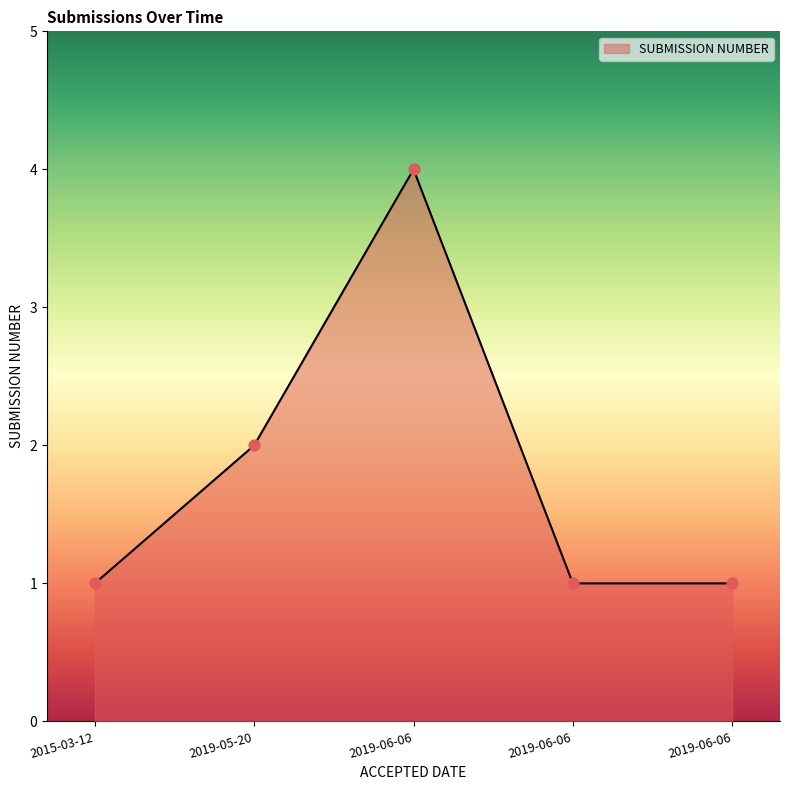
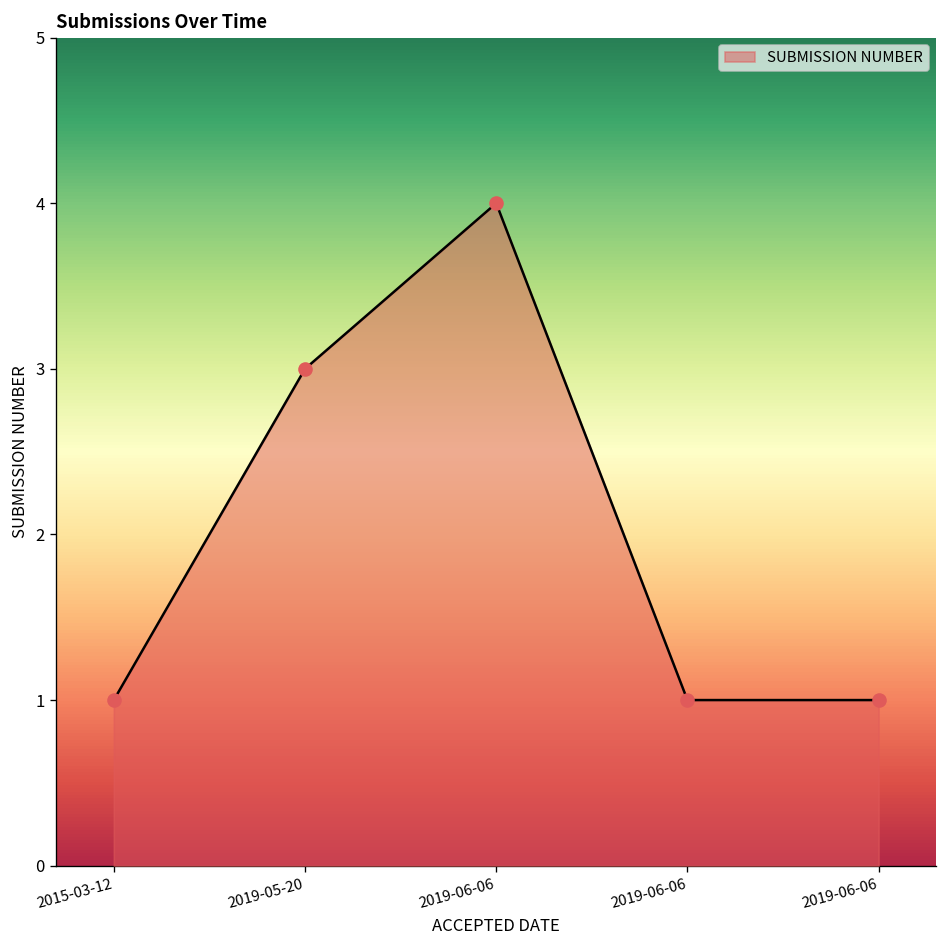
2019-05-20: 2 -> 3
